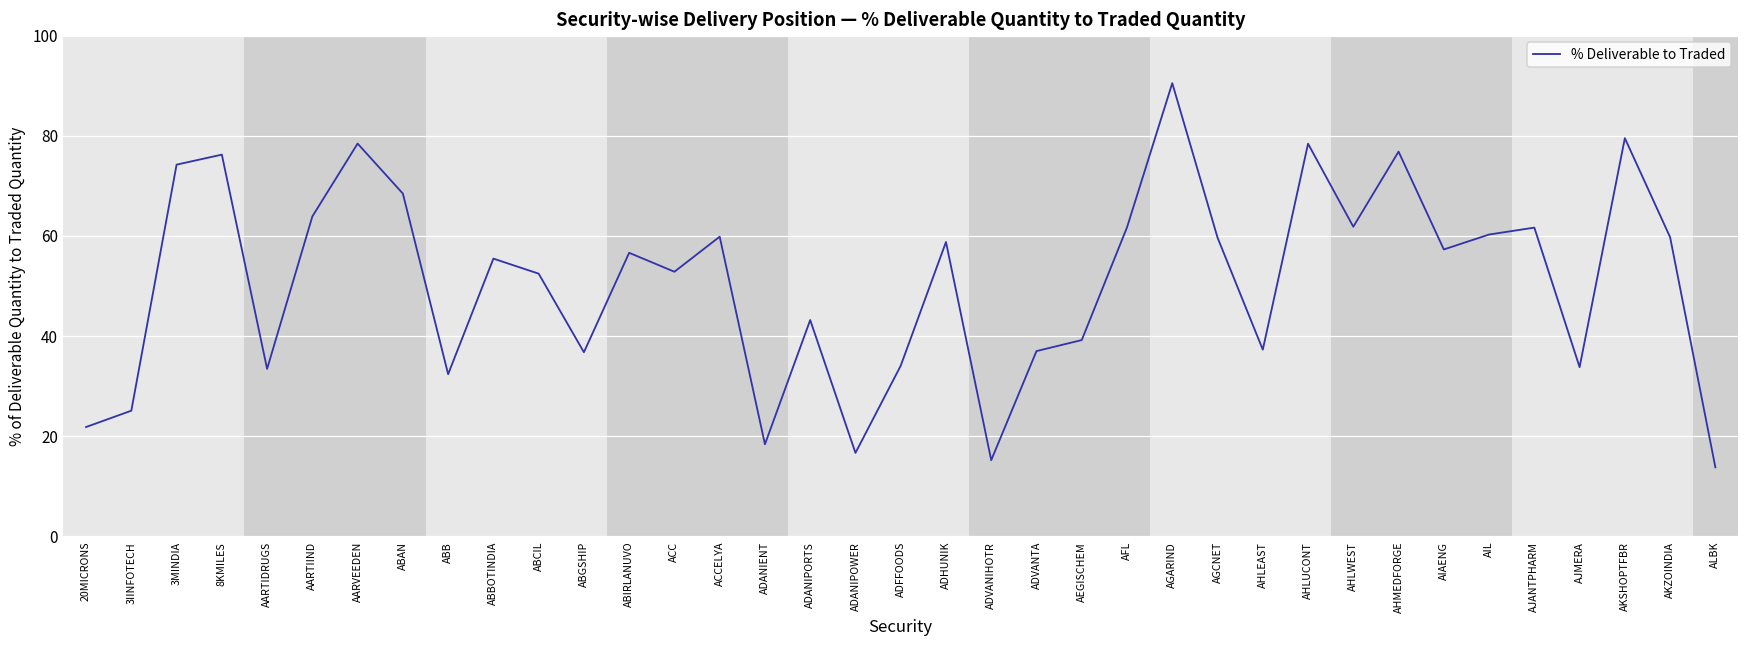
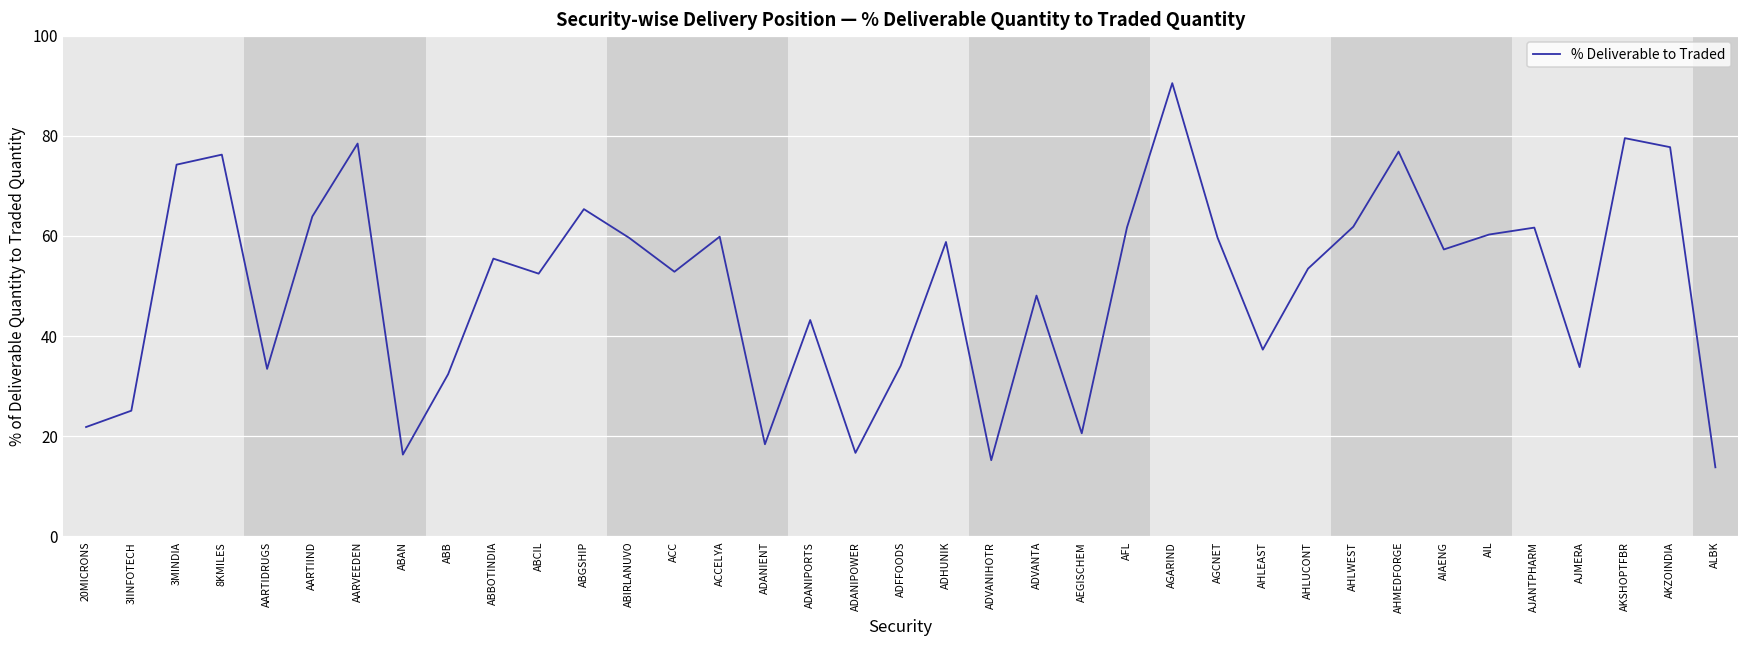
ABAN: 68 -> 16
ABGSHIP: 37 -> 65
ABIRLANUVO: 57 -> 60
ADVANTA: 37 -> 48
AEGISCHEM: 39 -> 21
AHLUCONT: 78 -> 53
AKZOINDIA: 60 -> 78
